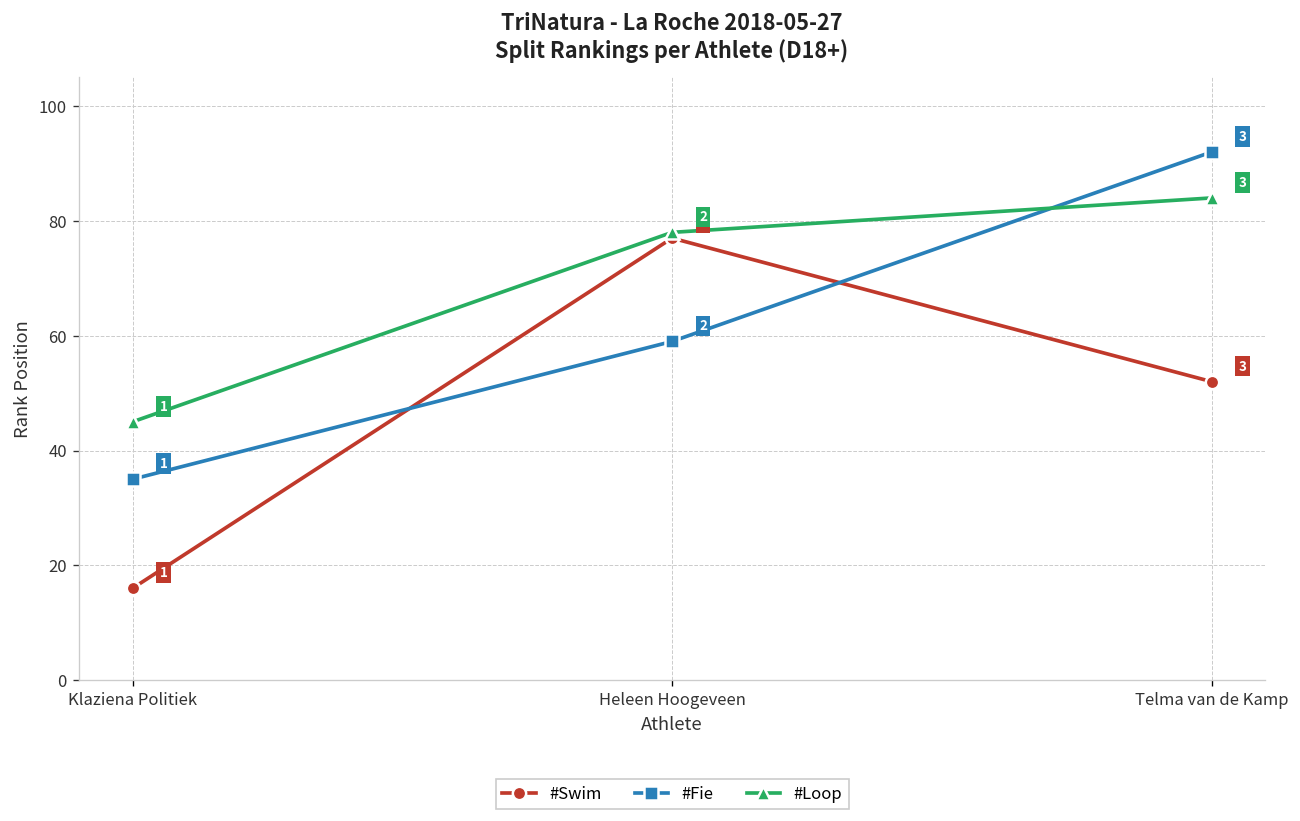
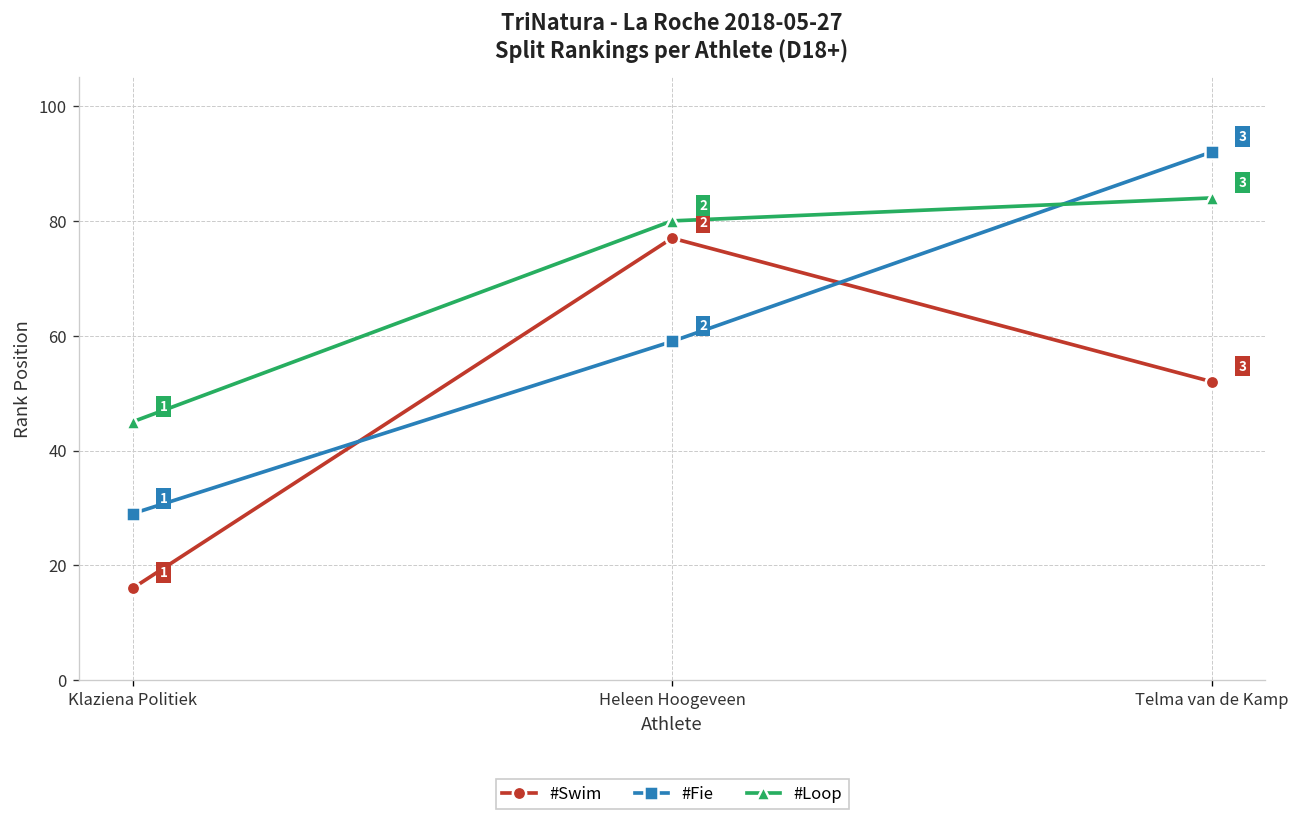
#Fie, Klaziena Politiek: 35 -> 29
#Loop, Heleen Hoogeveen: 78 -> 80
